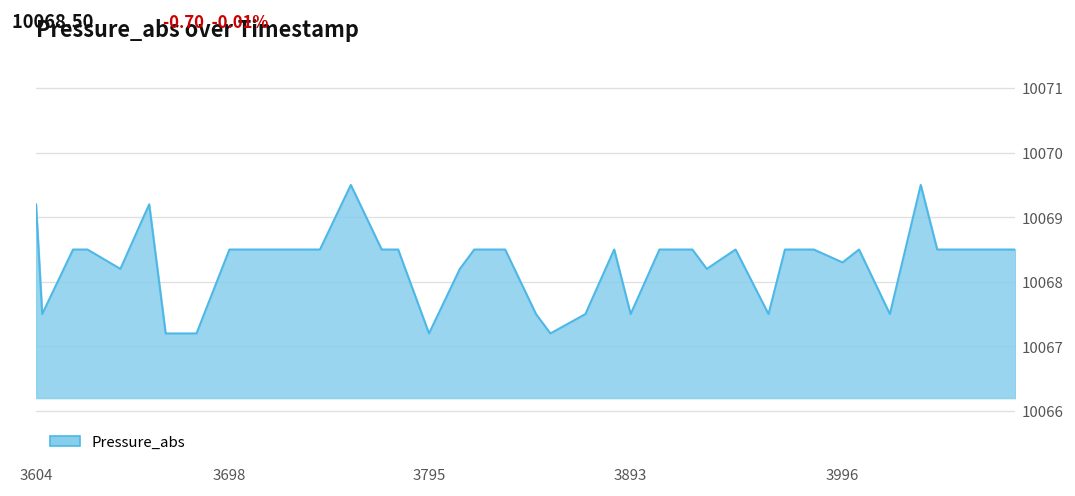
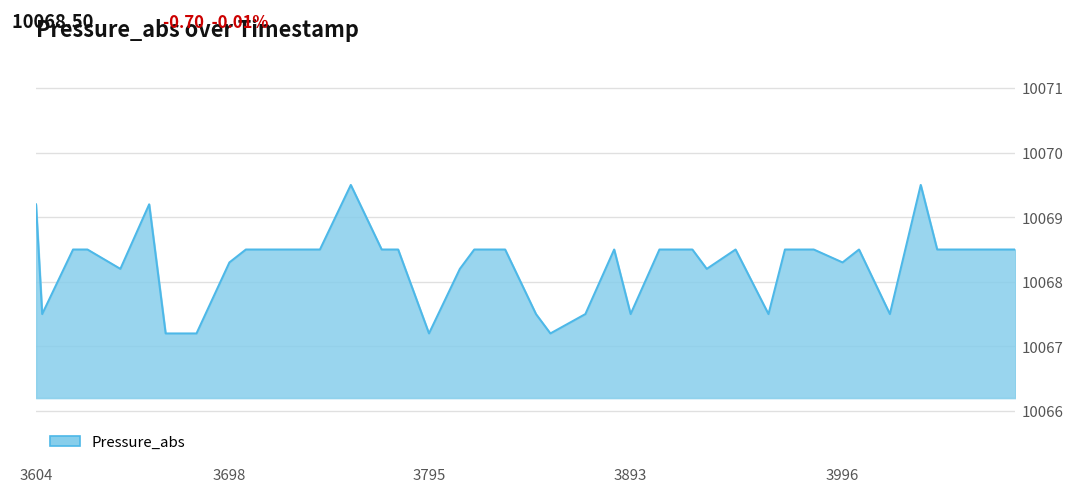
3698: 10068.5 -> 10068.3
